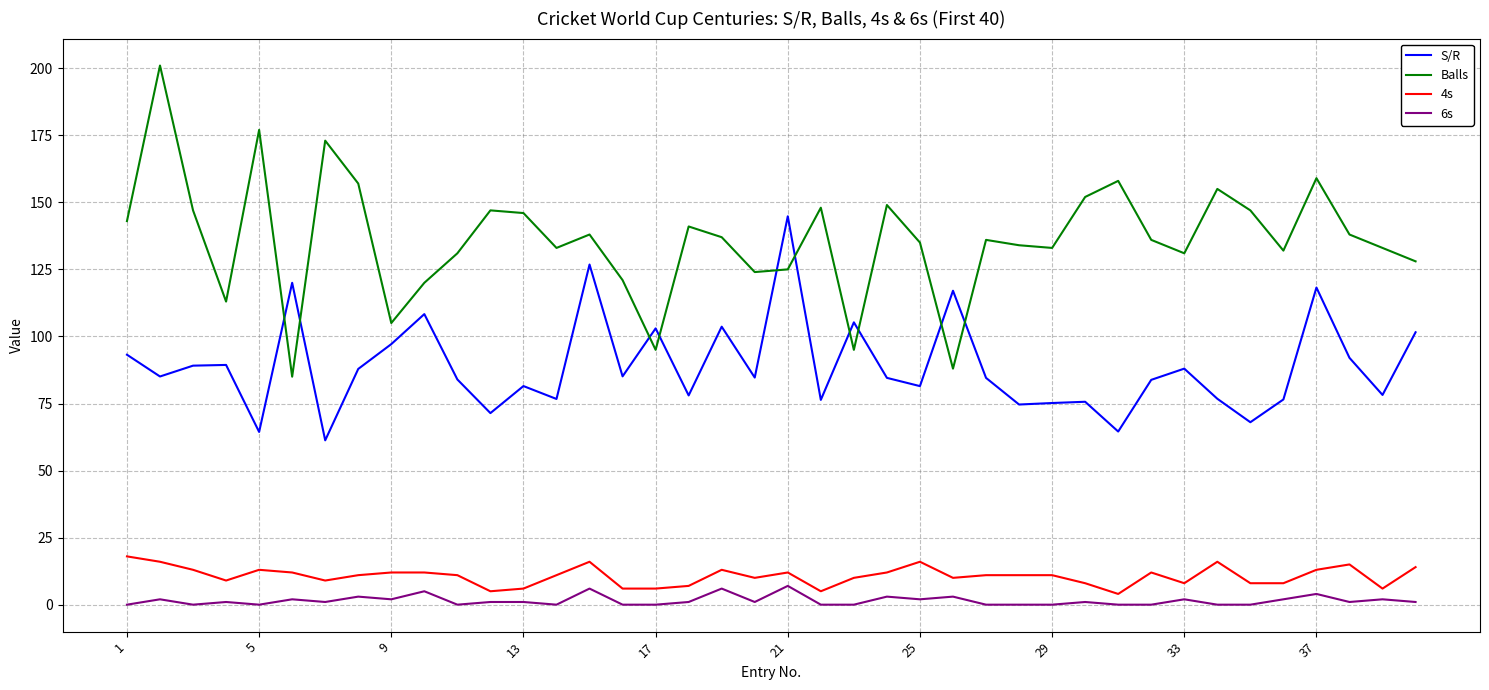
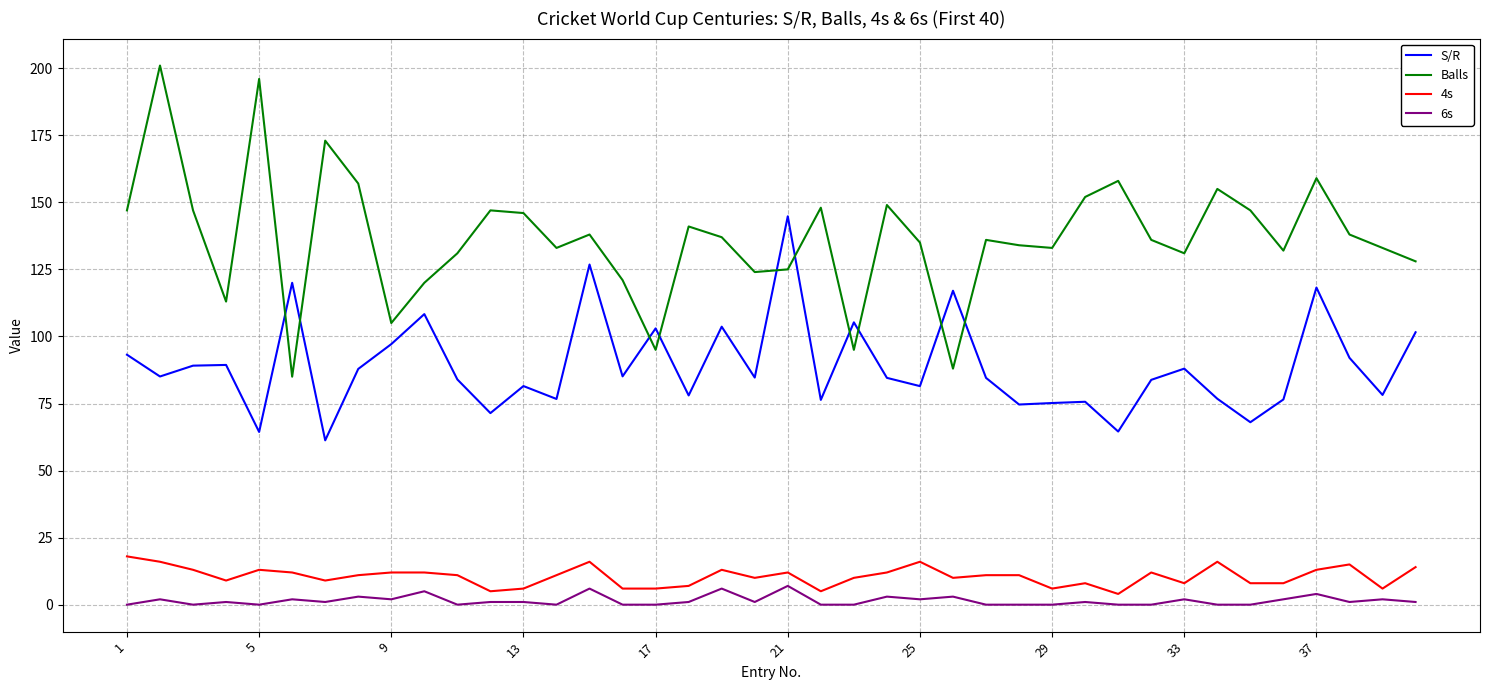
Balls, 1: 143 -> 147
Balls, 5: 177 -> 196
4s, 29: 11 -> 6
